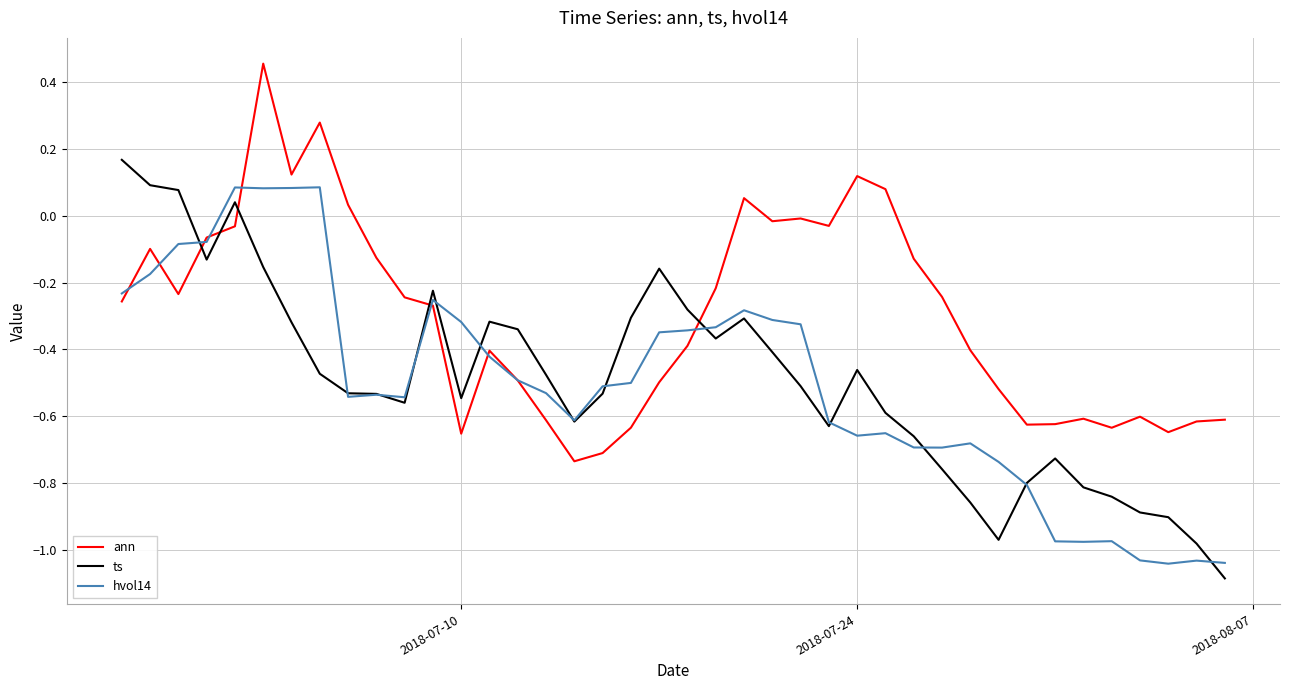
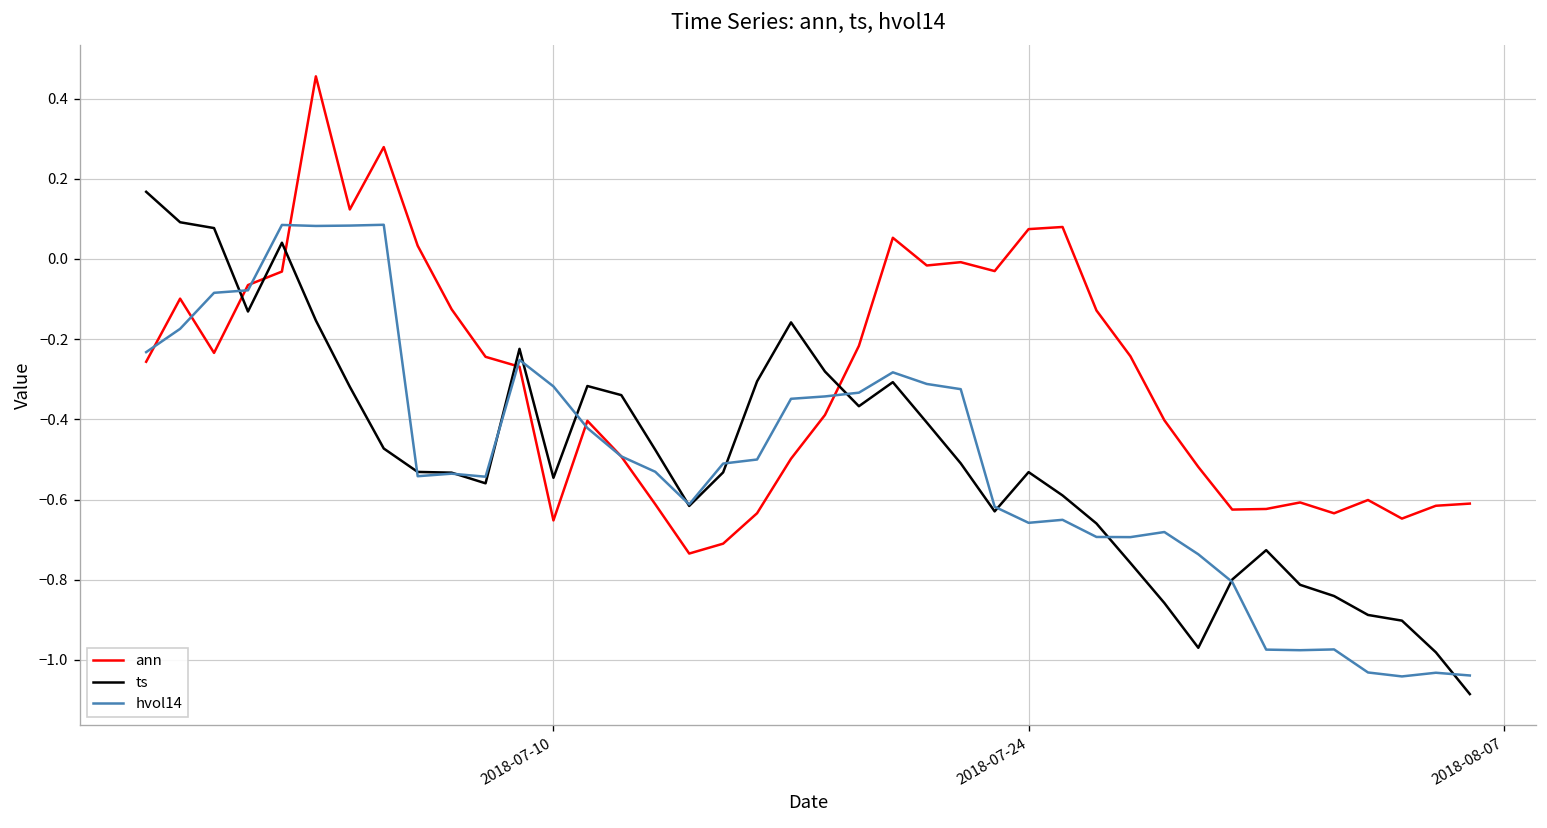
ann, 2018-07-24: 0.12 -> 0.07
ts, 2018-07-24: -0.46 -> -0.53
